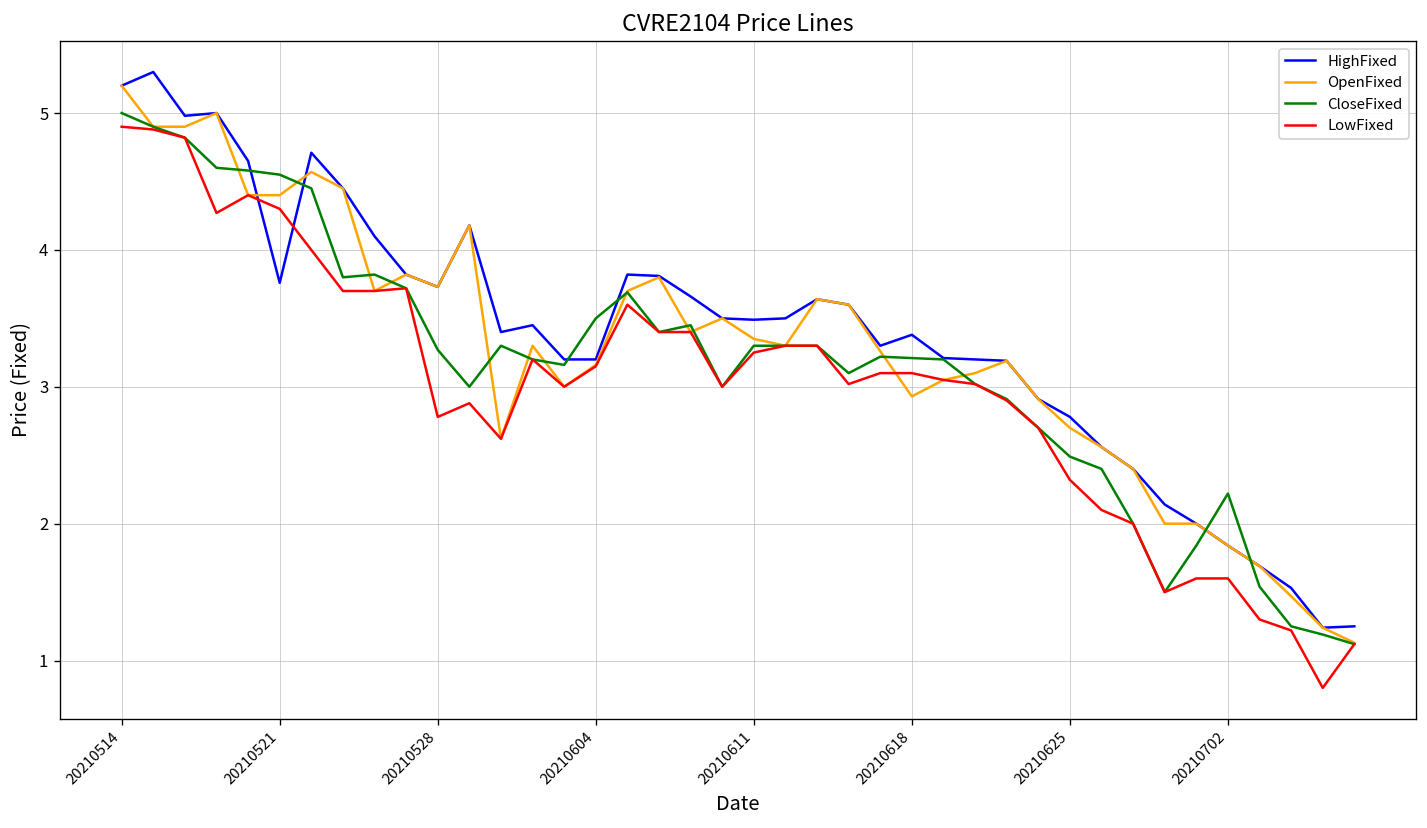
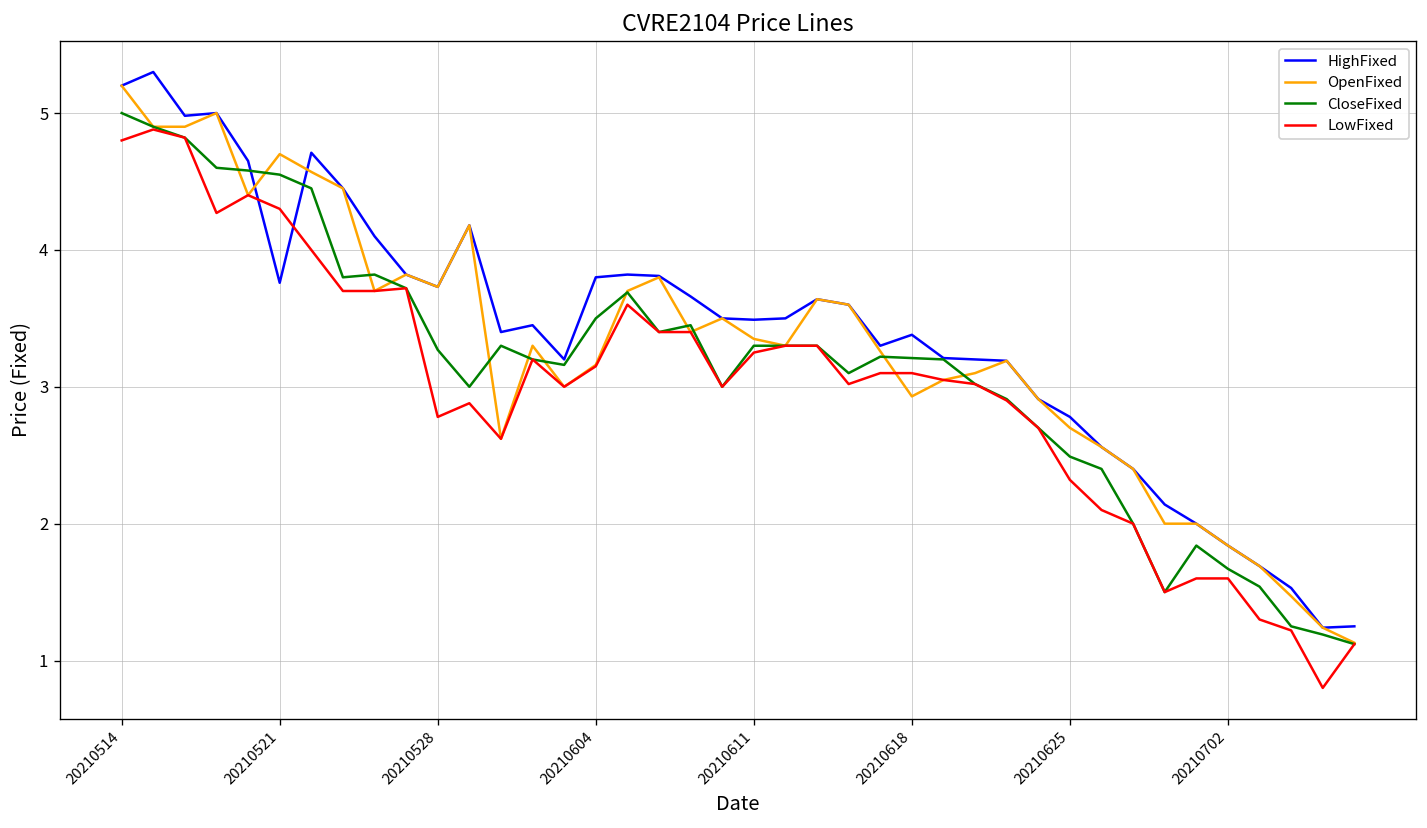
LowFixed, 20210514: 4.9 -> 4.8
OpenFixed, 20210521: 4.4 -> 4.7
HighFixed, 20210604: 3.2 -> 3.8
CloseFixed, 20210702: 2.22 -> 1.67
